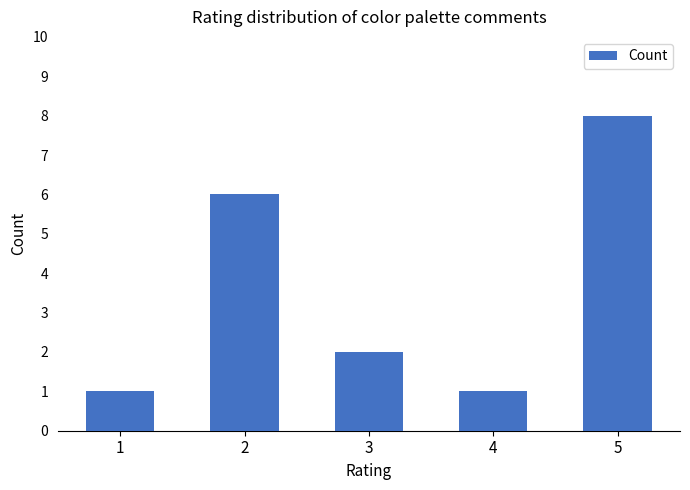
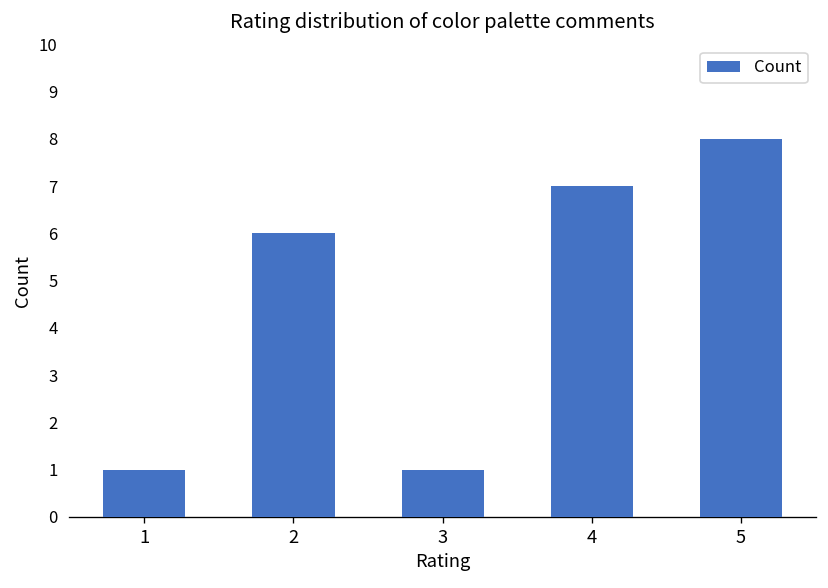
3: 2 -> 1
4: 1 -> 7
